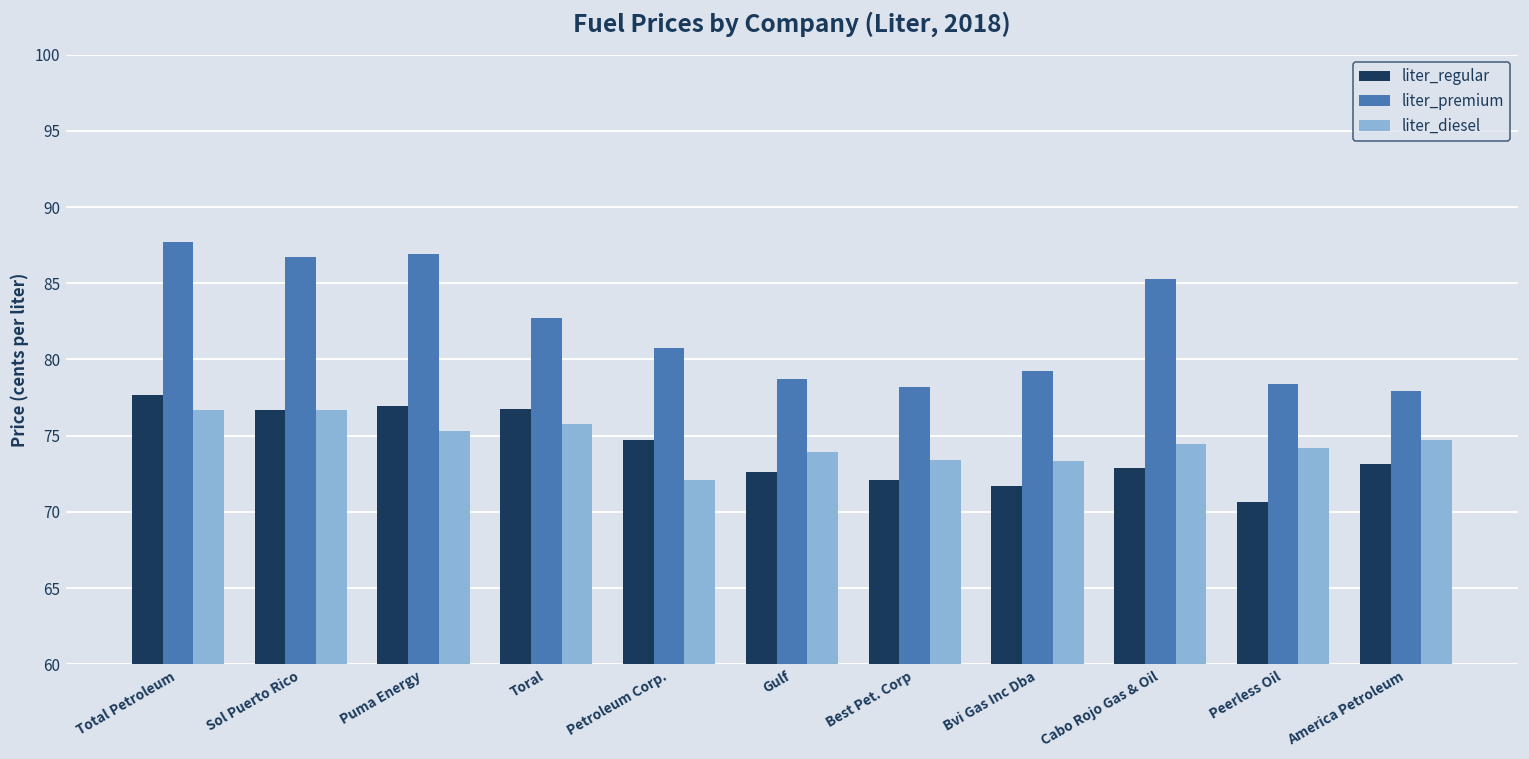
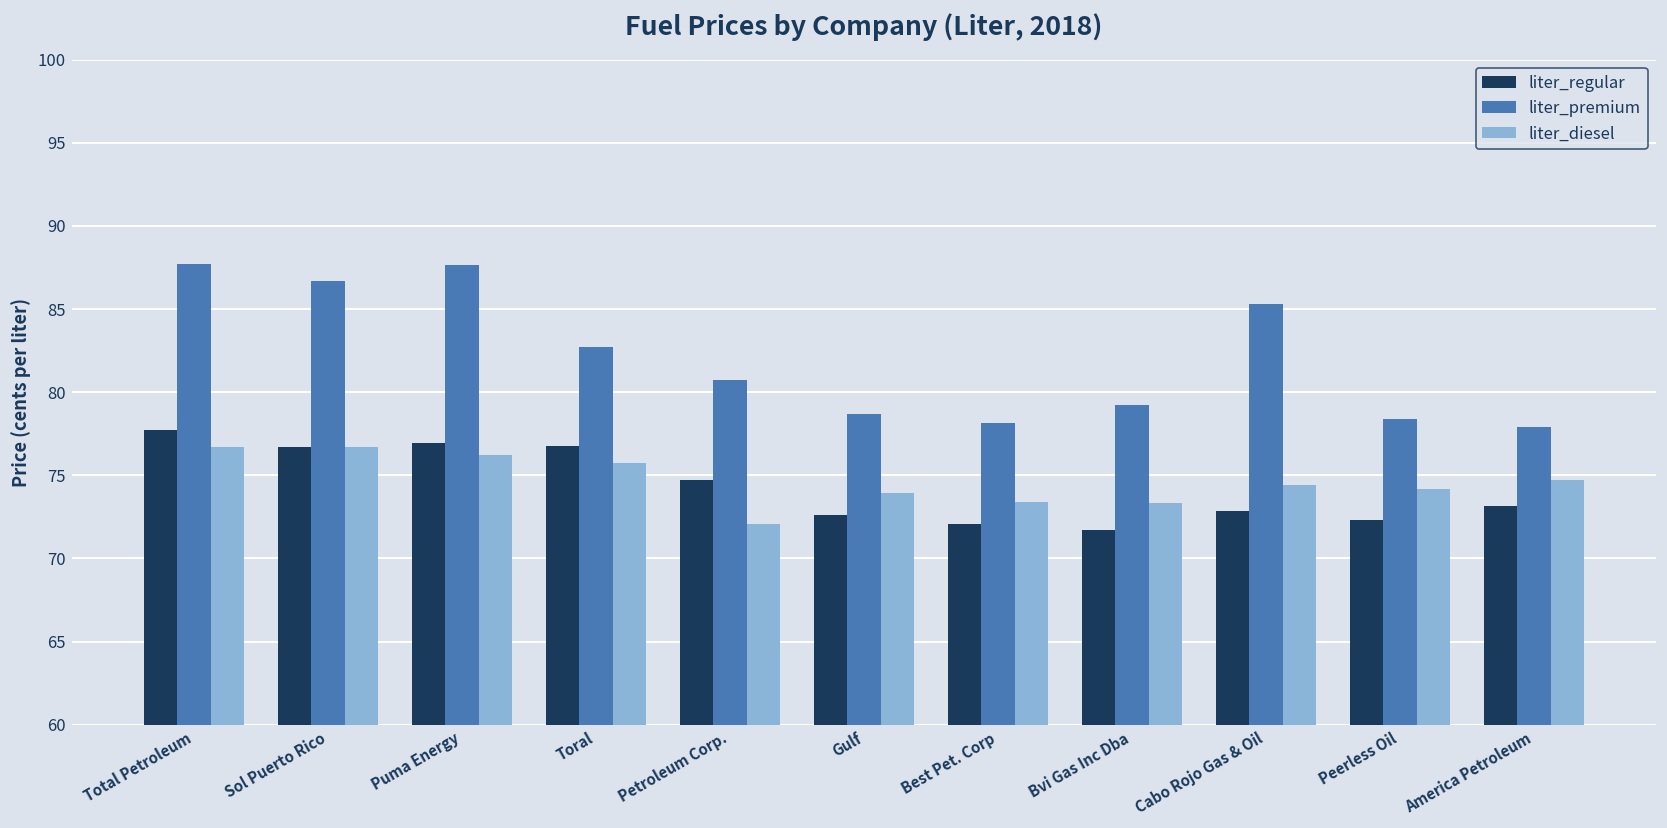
liter_premium, Puma Energy: 86.9 -> 87.6
liter_diesel, Puma Energy: 75.3 -> 76.2
liter_regular, Peerless Oil: 70.6 -> 72.3
